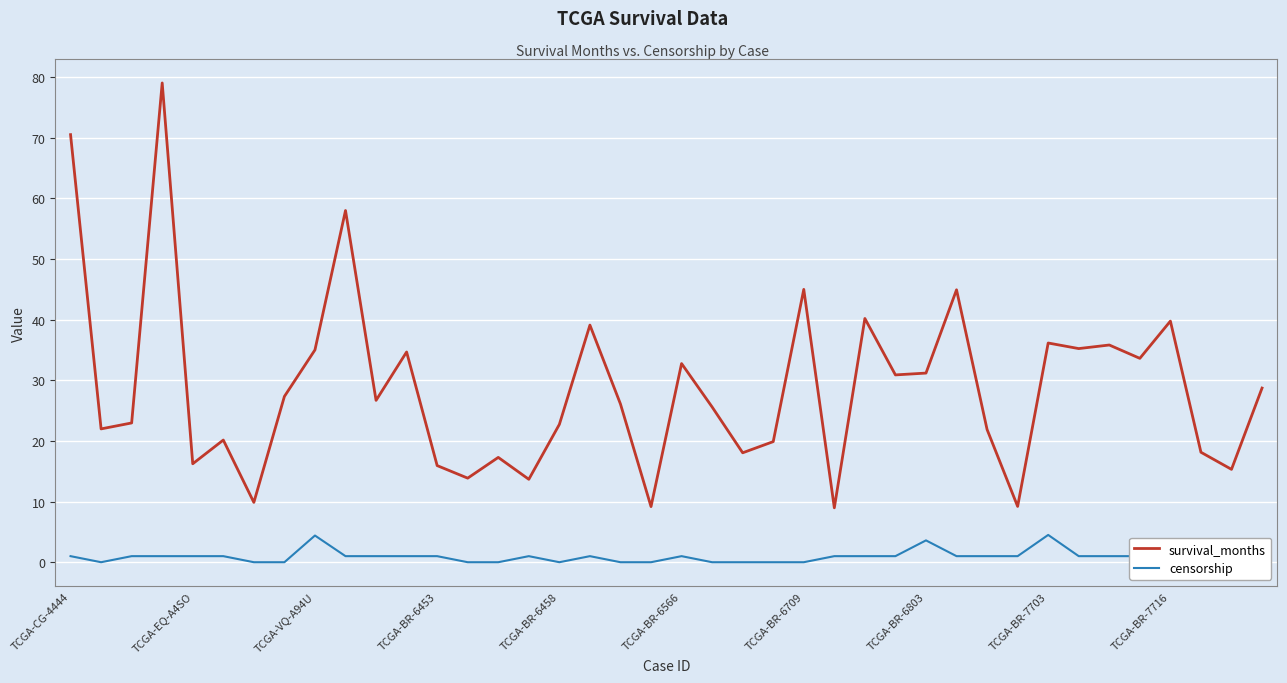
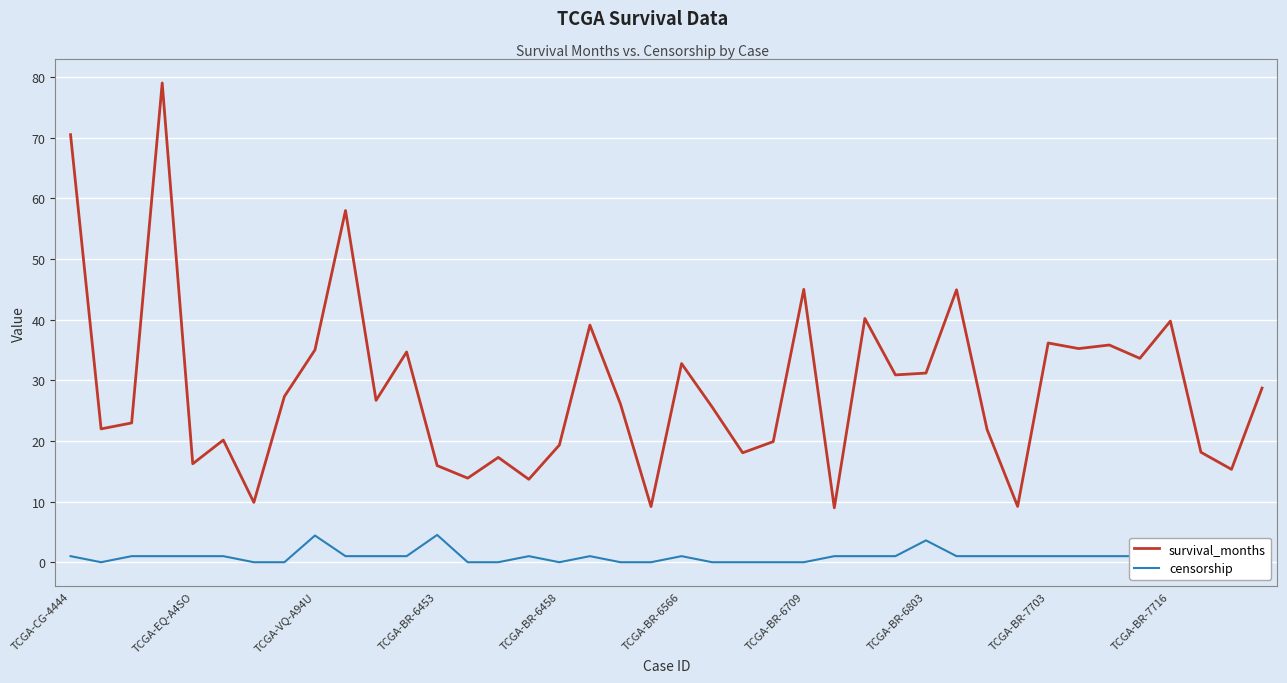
censorship, TCGA-BR-6453: 1 -> 5
survival_months, TCGA-BR-6458: 23 -> 19
censorship, TCGA-BR-7703: 5 -> 1
